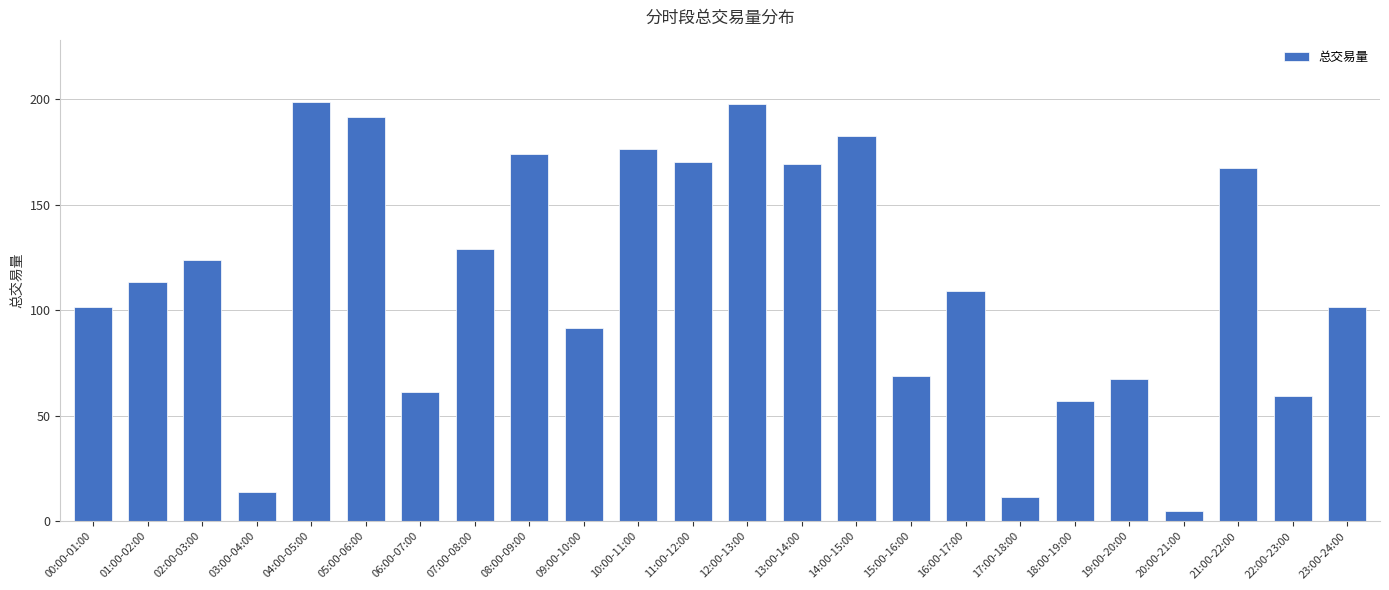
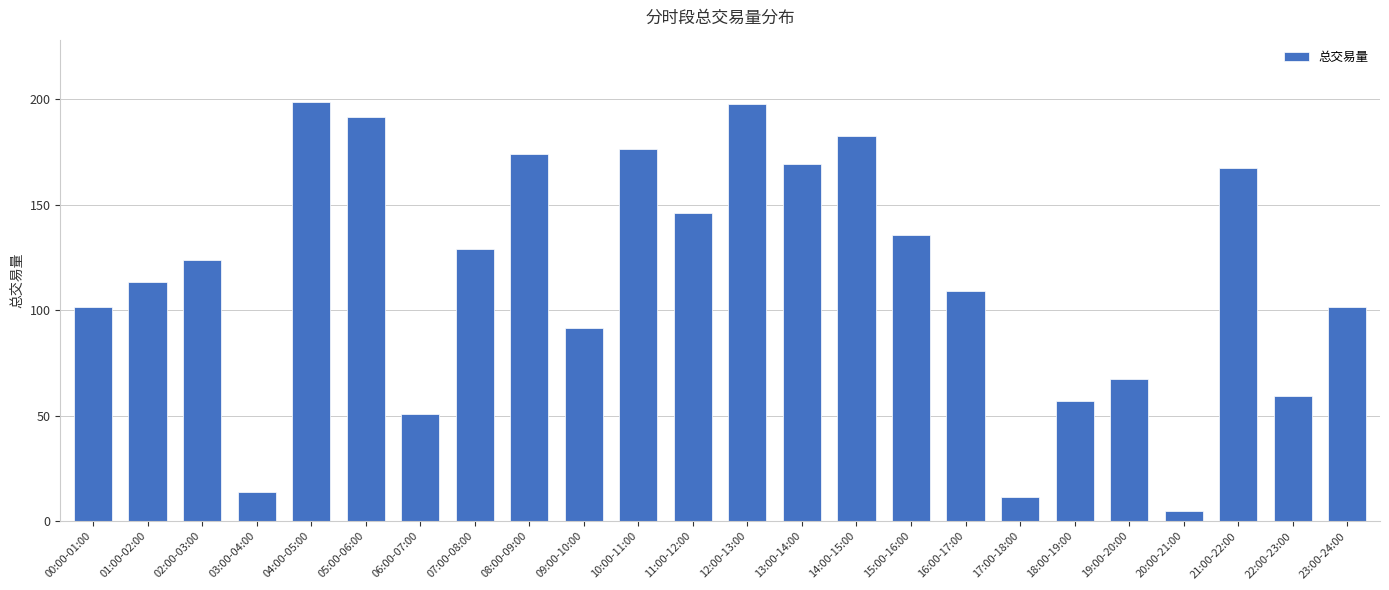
06:00-07:00: 61 -> 51
11:00-12:00: 170 -> 146
15:00-16:00: 69 -> 136
